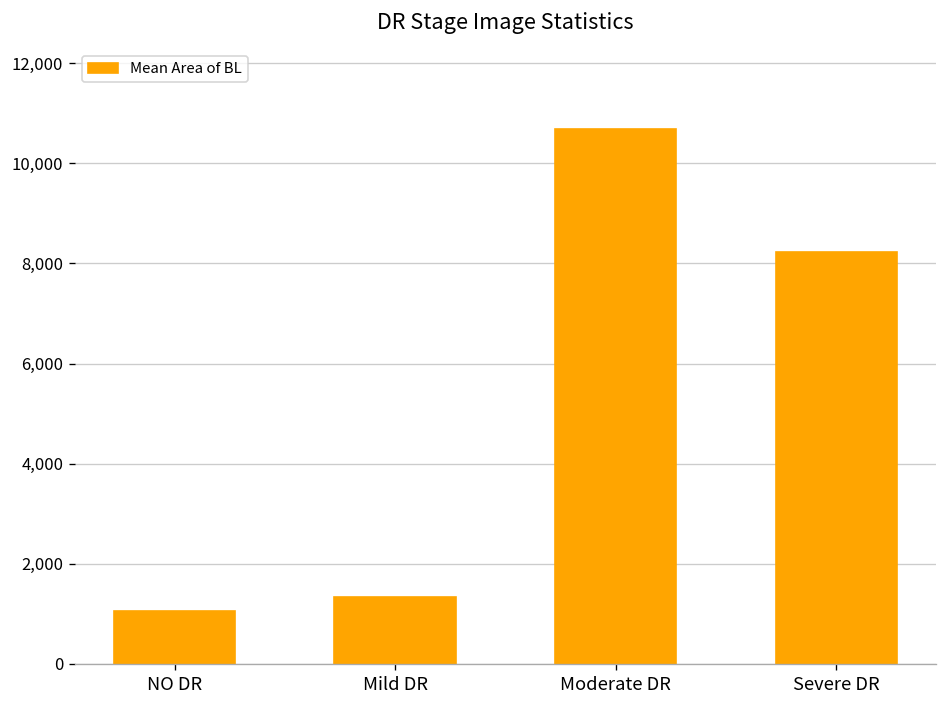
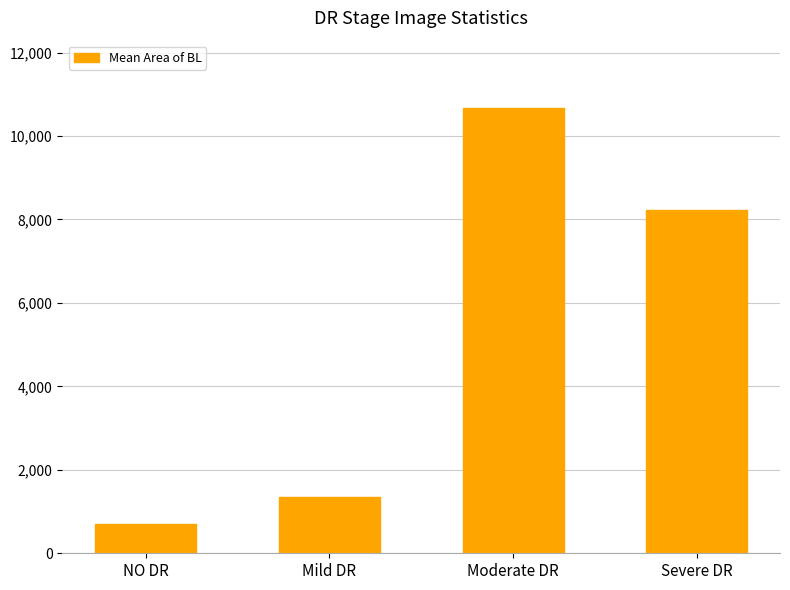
NO DR: 1,000 -> 700
